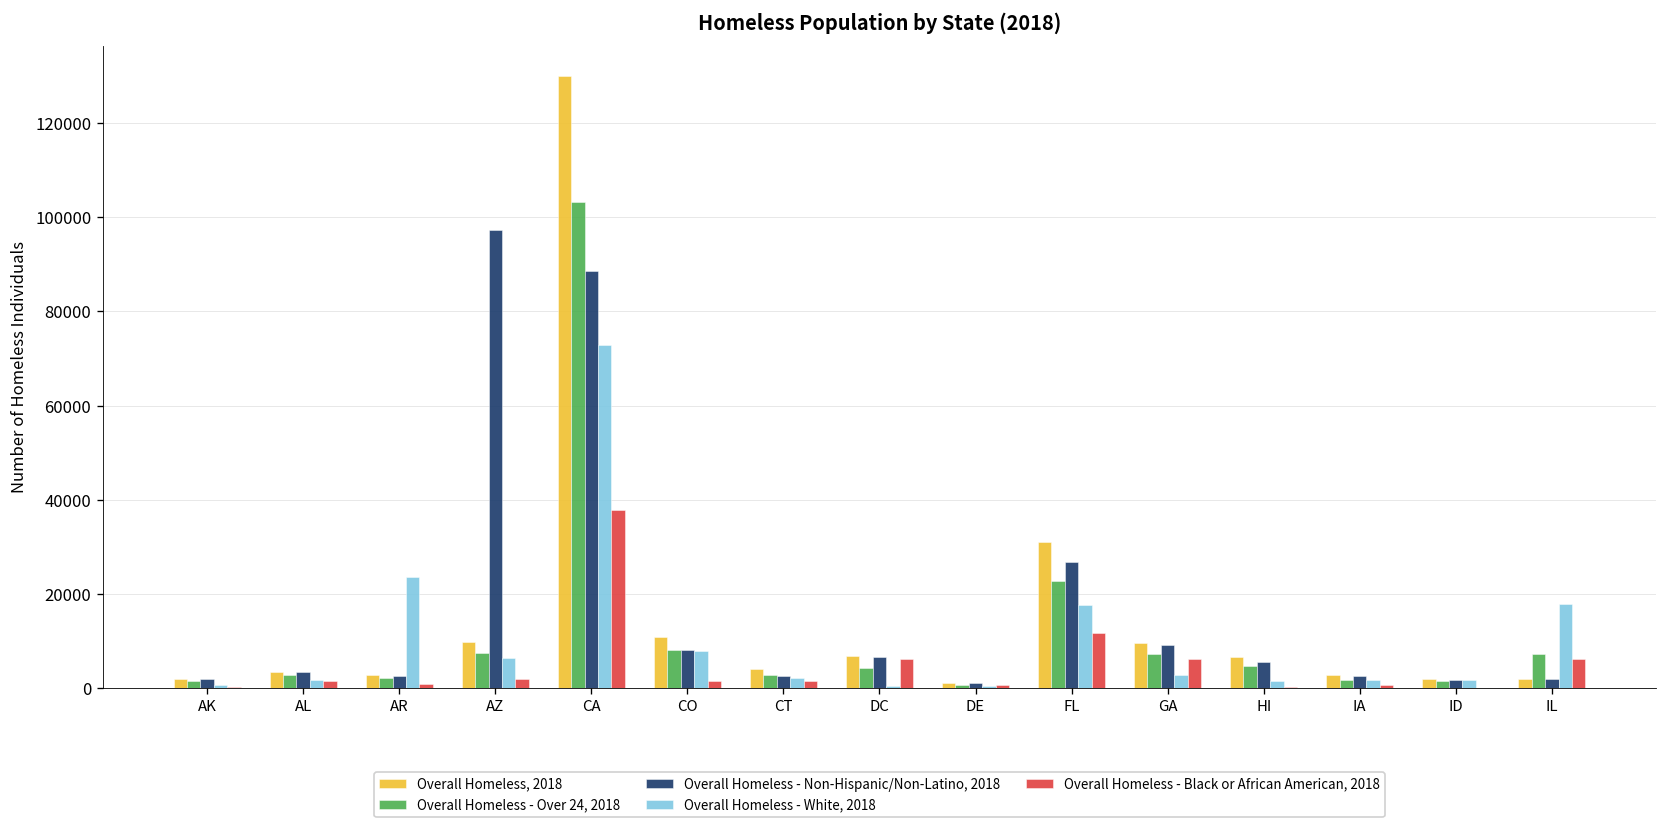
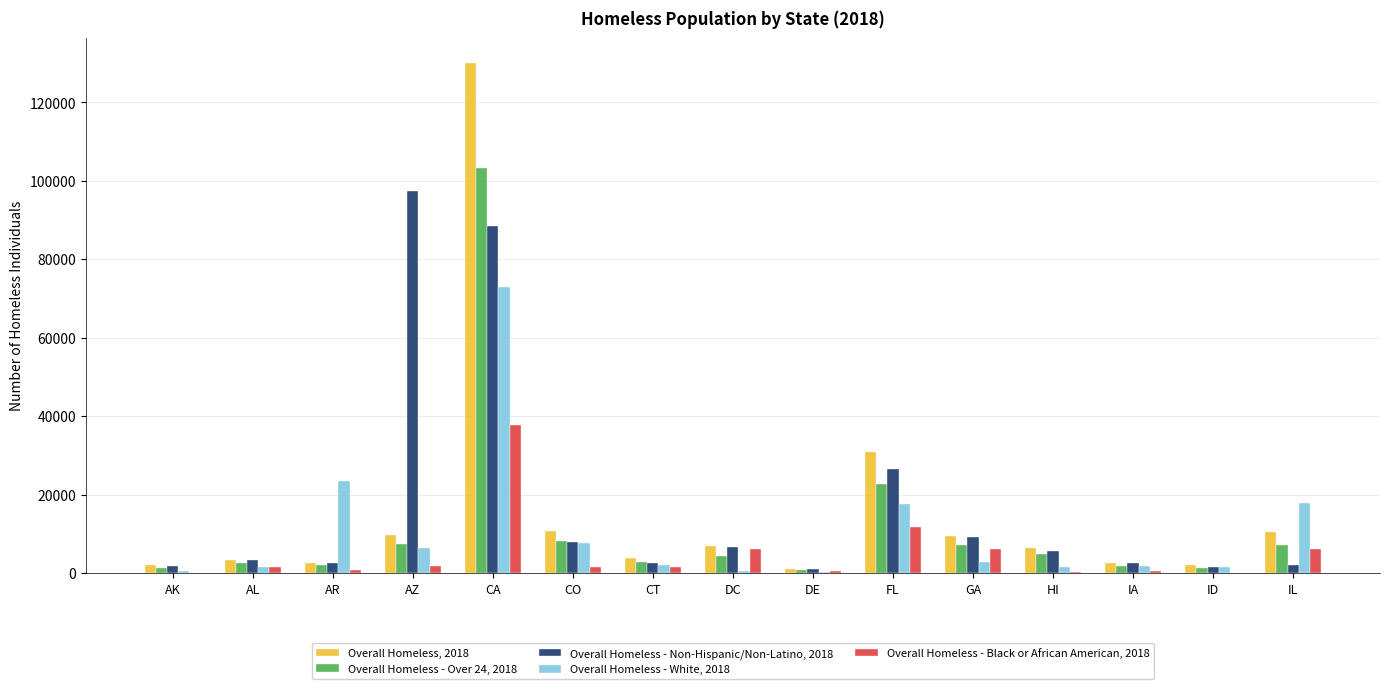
Overall Homeless, 2018, IL: 2000 -> 11000
